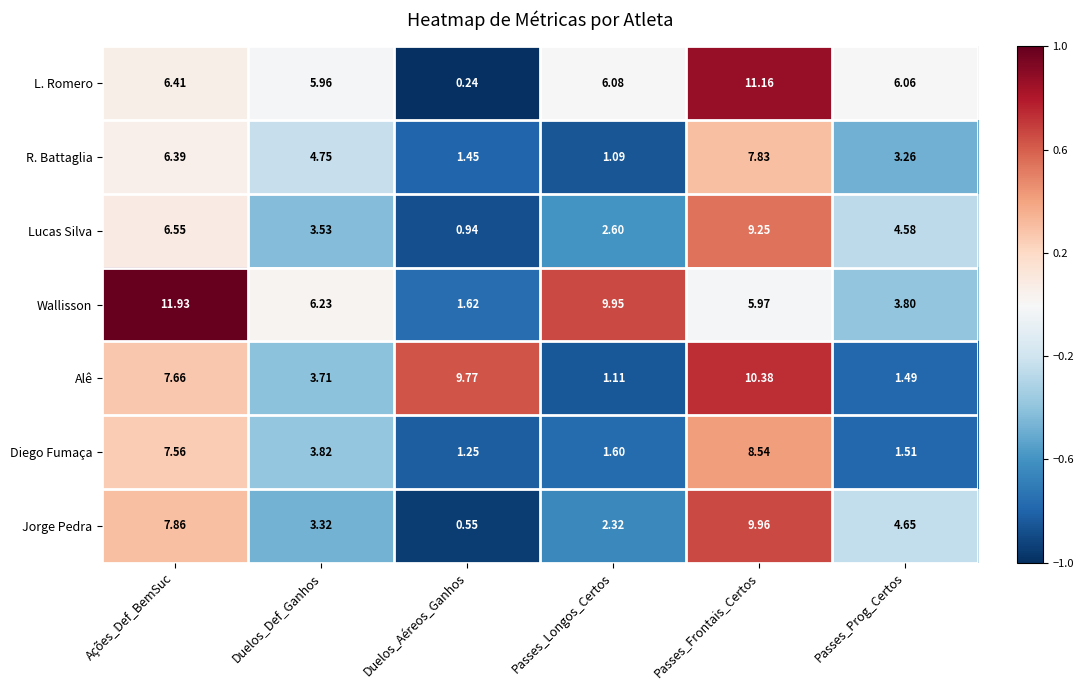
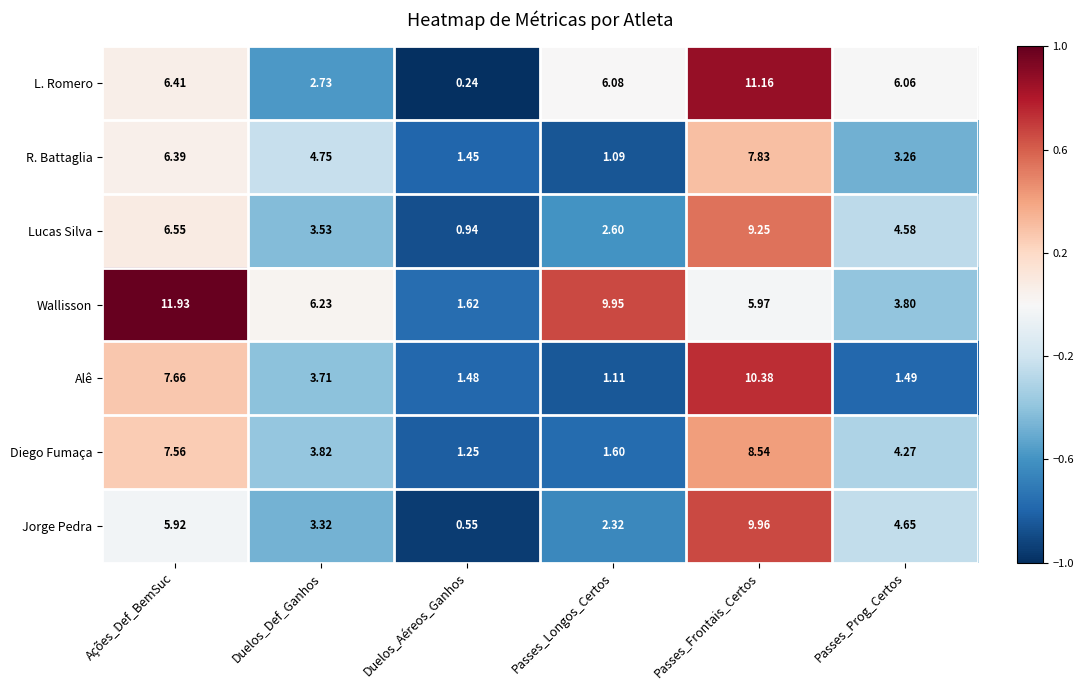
L. Romero, Duelos_Def_Ganhos: 5.96 -> 2.73
Alê, Duelos_Aéreos_Ganhos: 9.77 -> 1.48
Diego Fumaça, Passes_Prog_Certos: 1.51 -> 4.27
Jorge Pedra, Ações_Def_BemSuc: 7.86 -> 5.92
